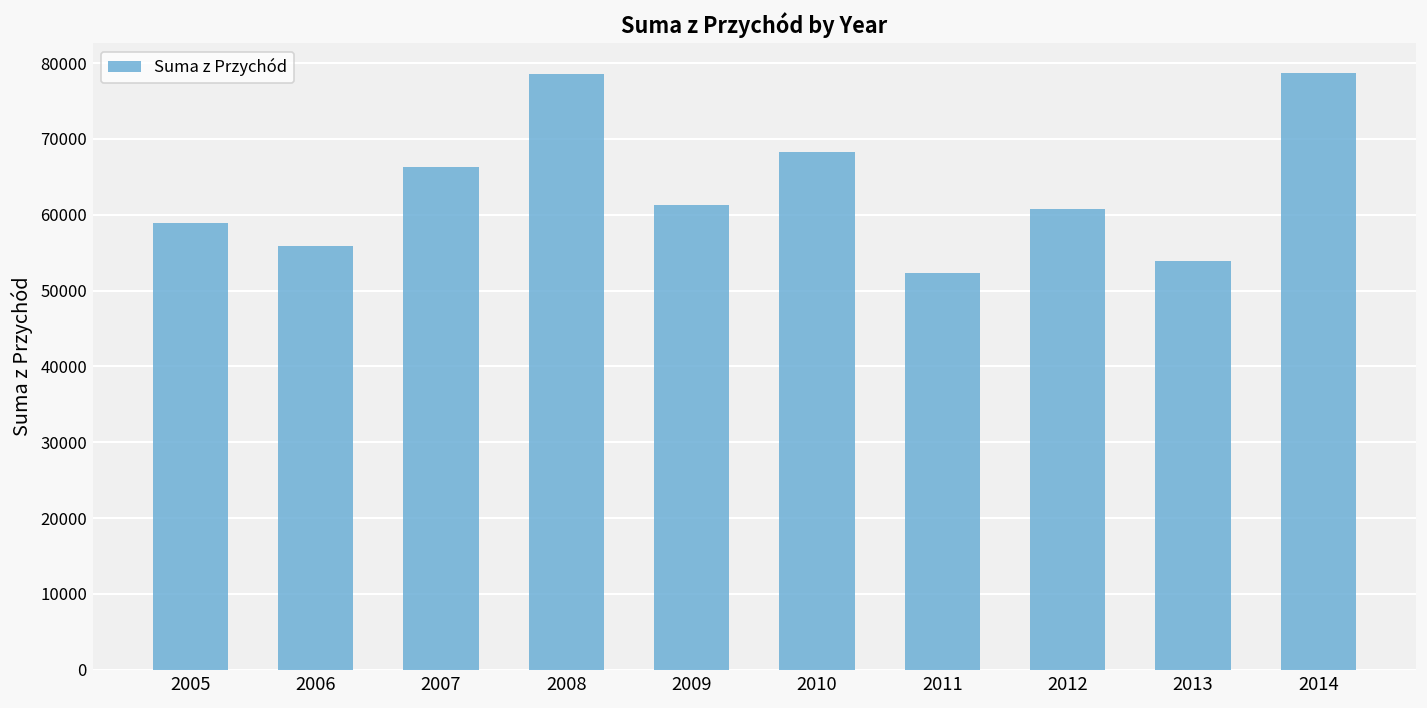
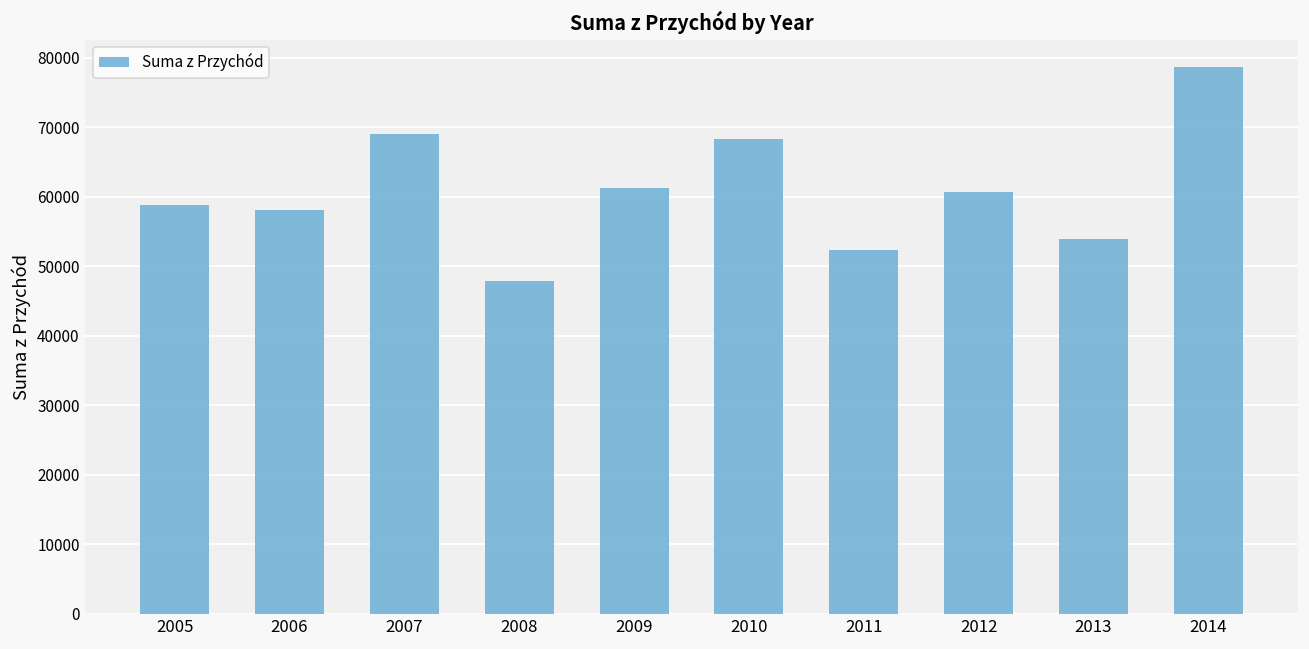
2006: 56000 -> 58000
2007: 66000 -> 69000
2008: 79000 -> 48000
